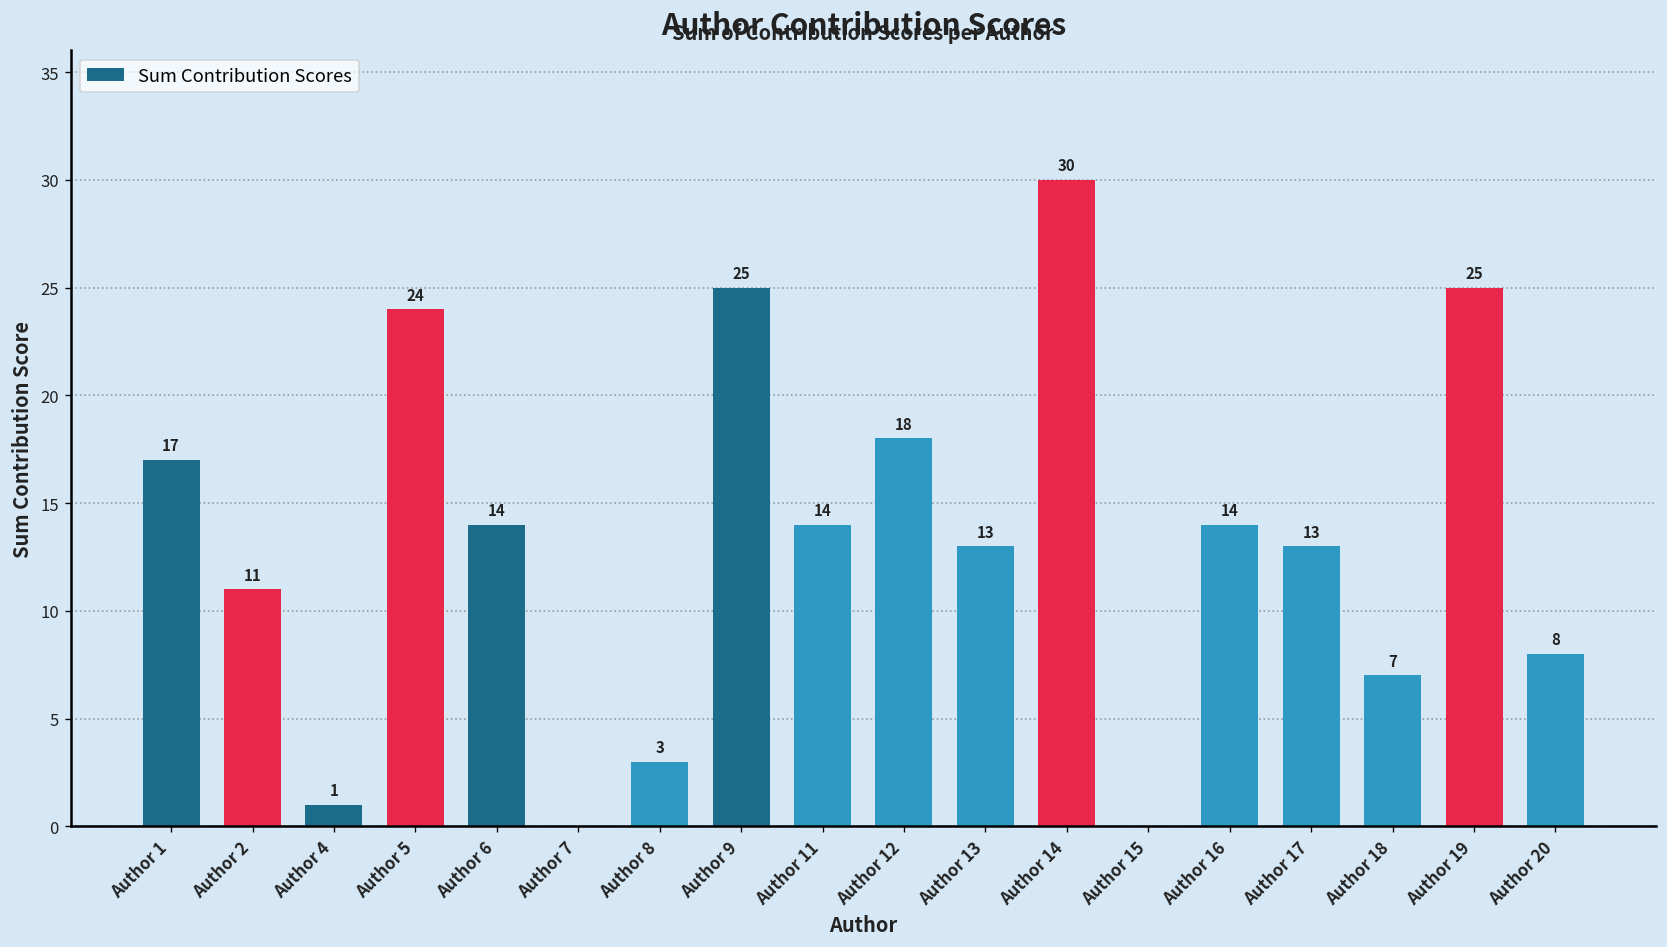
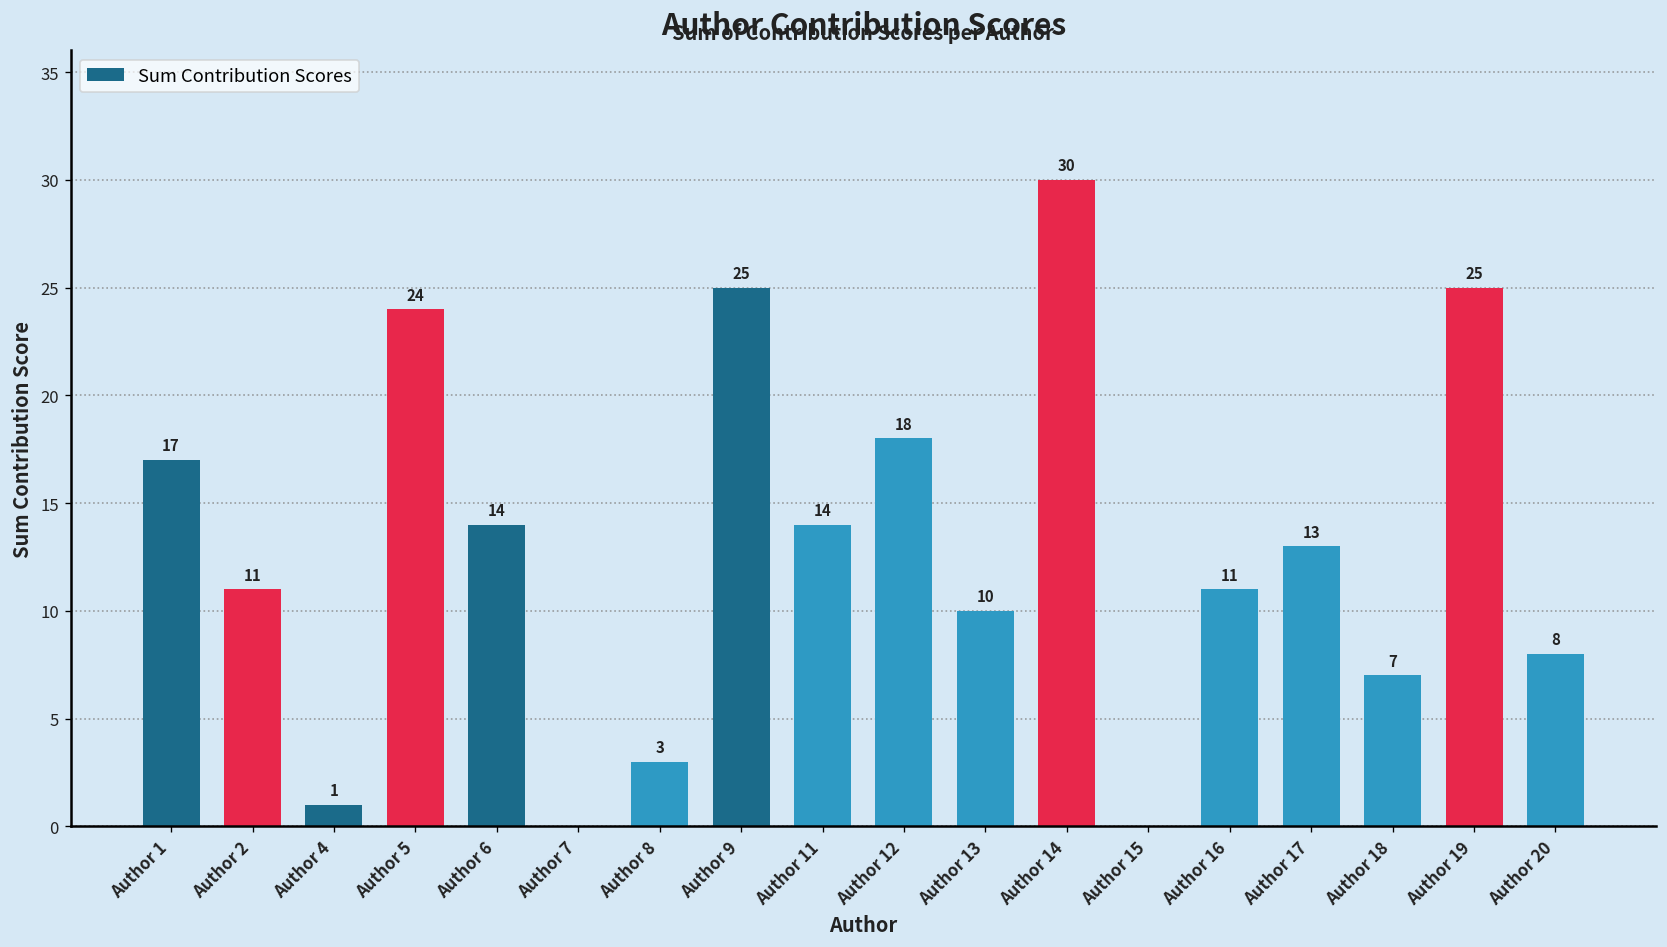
Author 13: 13 -> 10
Author 16: 14 -> 11
